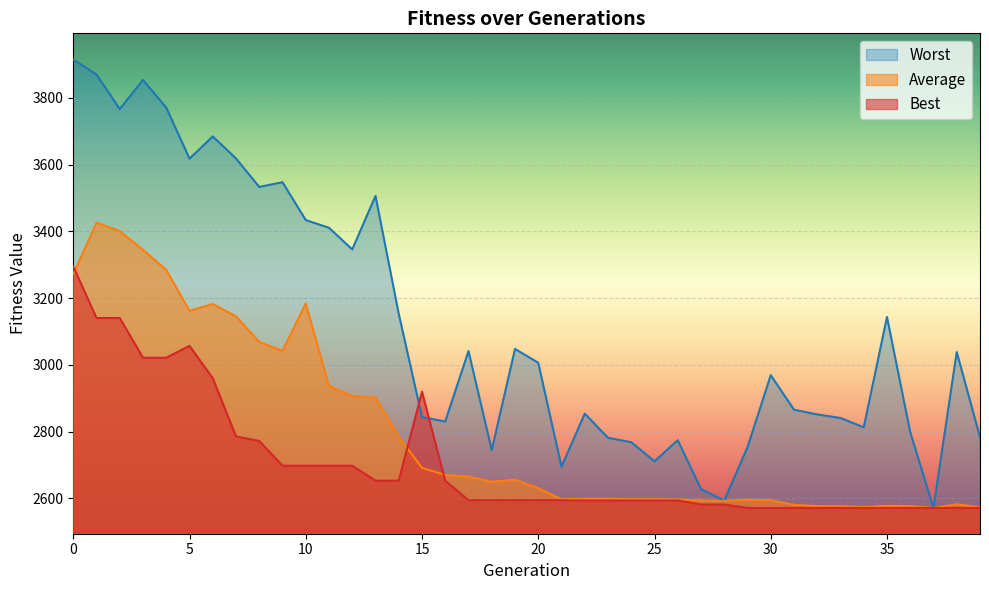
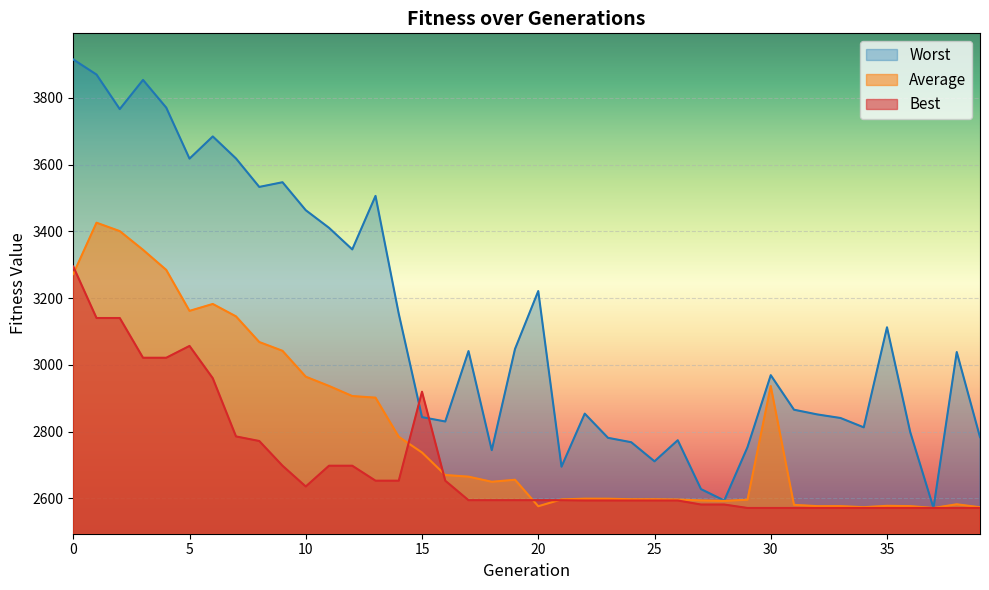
Worst, 10: 3430 -> 3460
Average, 10: 3180 -> 2960
Best, 10: 2700 -> 2640
Average, 15: 2690 -> 2740
Worst, 20: 3010 -> 3220
Average, 20: 2630 -> 2580
Average, 30: 2590 -> 2940
Worst, 35: 3140 -> 3110
